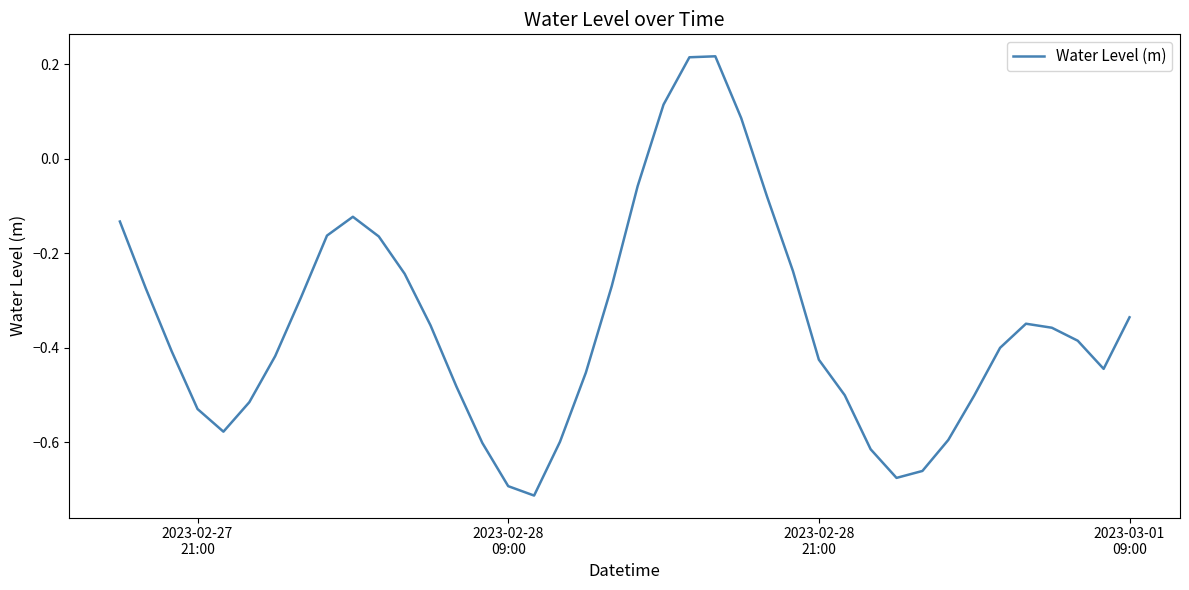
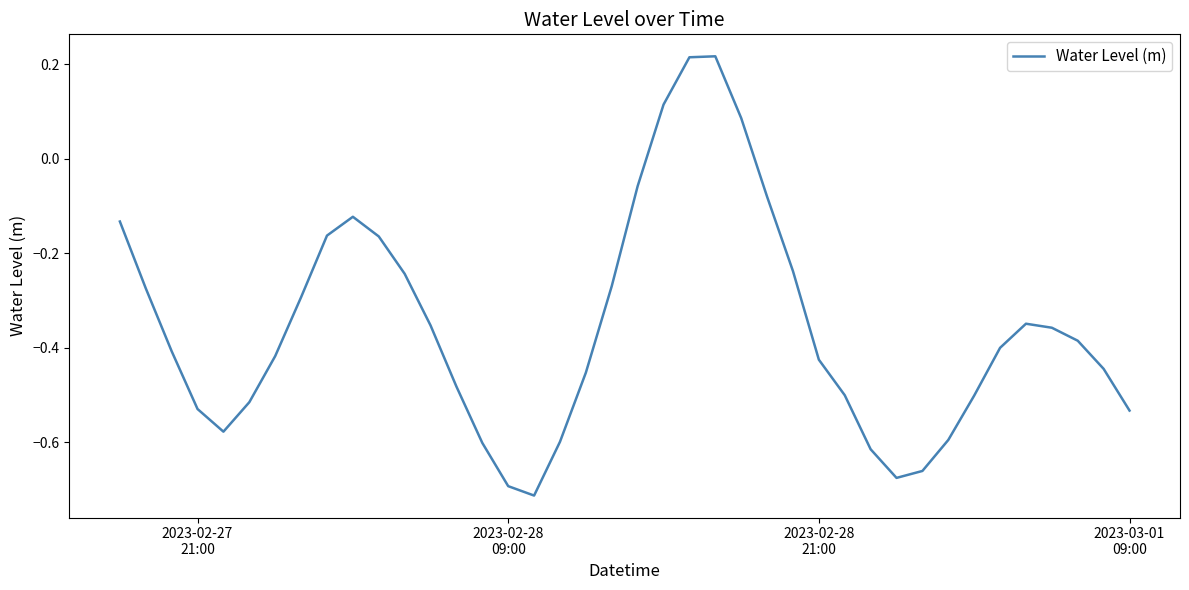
2023-03-01 09:00: -0.34 -> -0.53
